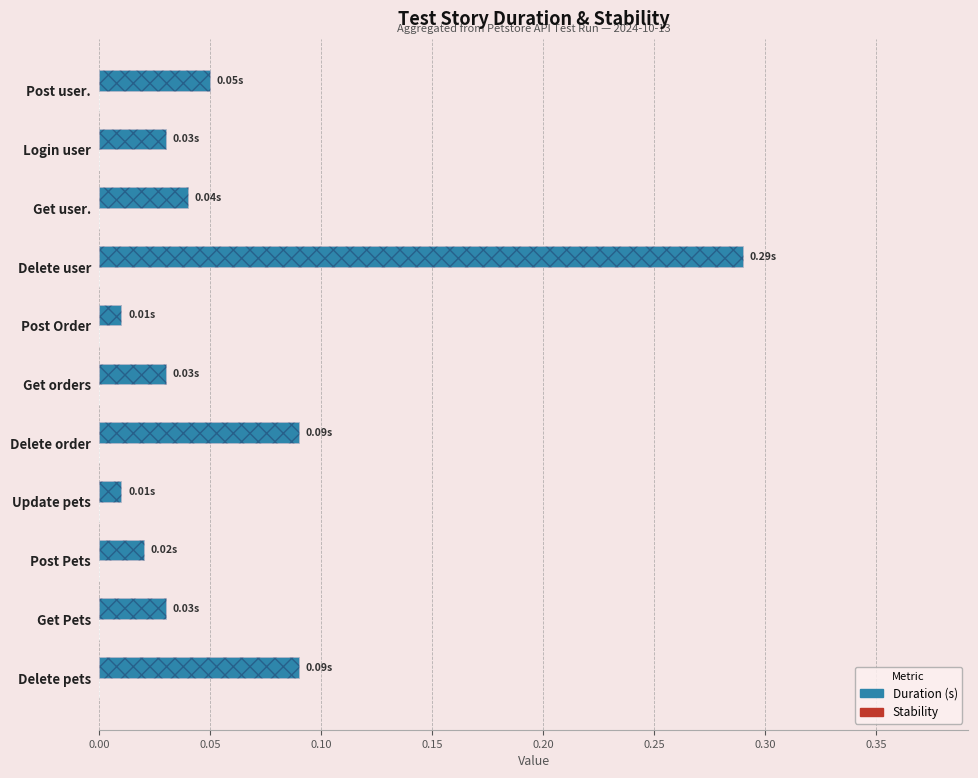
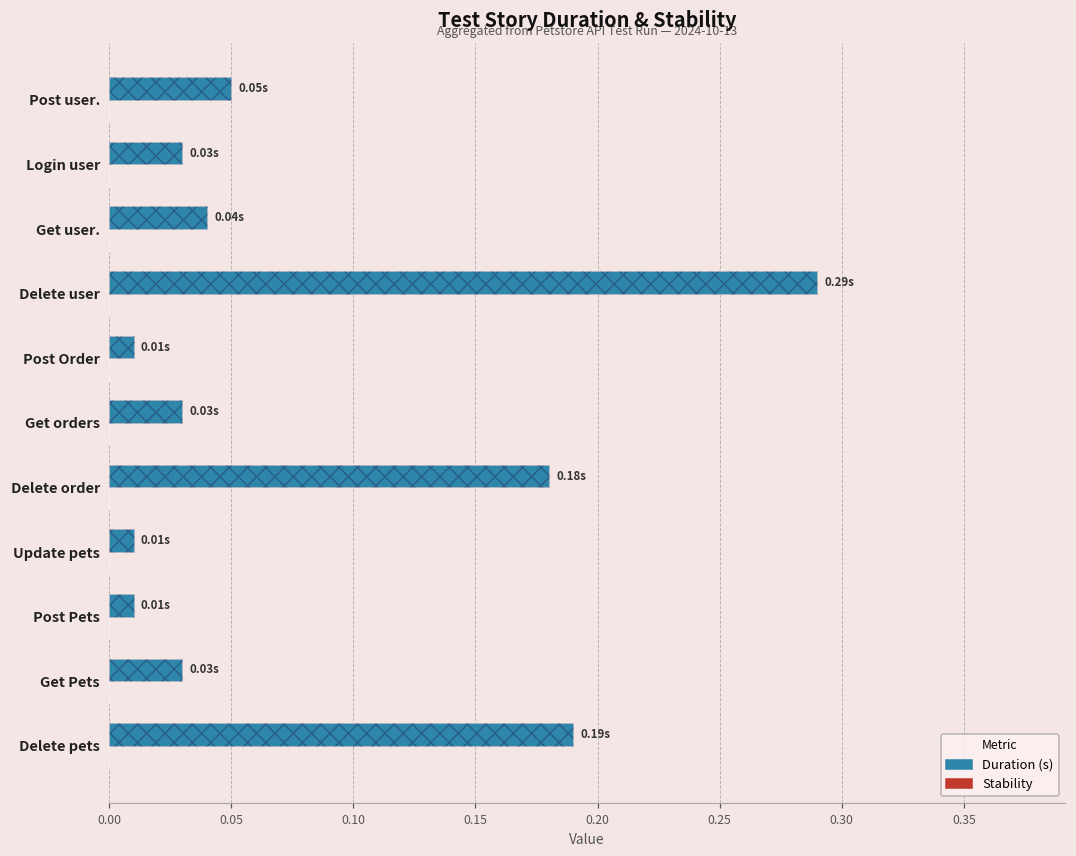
Duration (s), Delete order: 0.09s -> 0.18s
Duration (s), Post Pets: 0.02s -> 0.01s
Duration (s), Delete pets: 0.09s -> 0.19s
